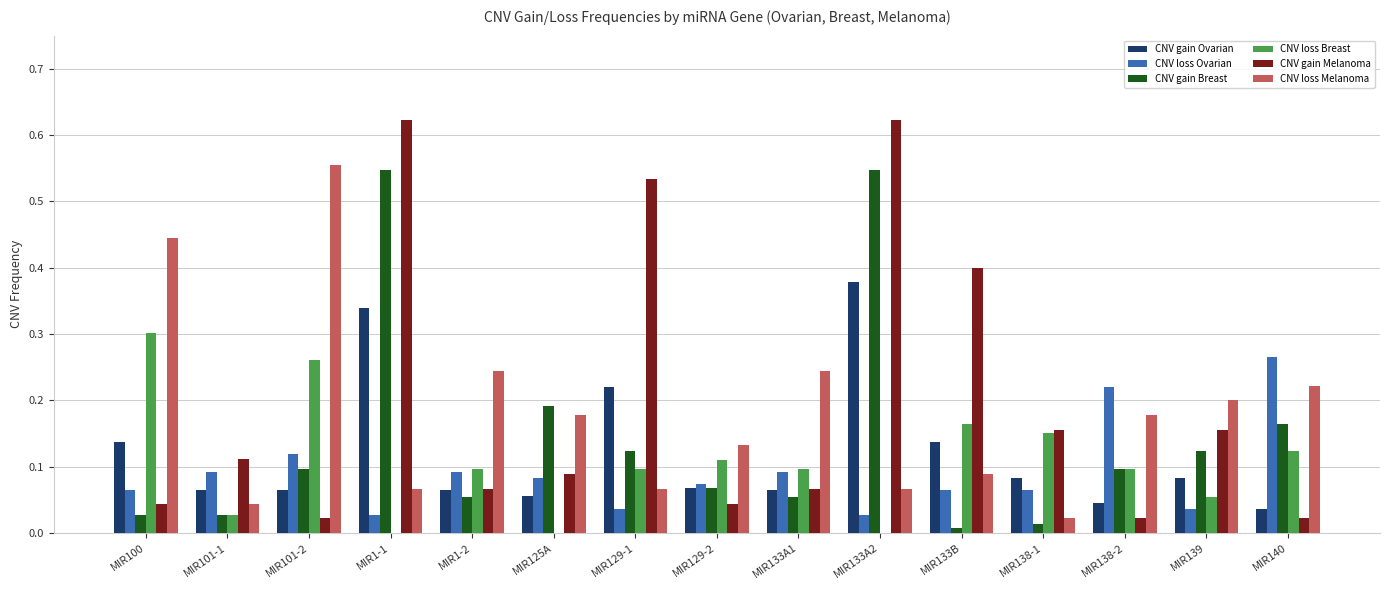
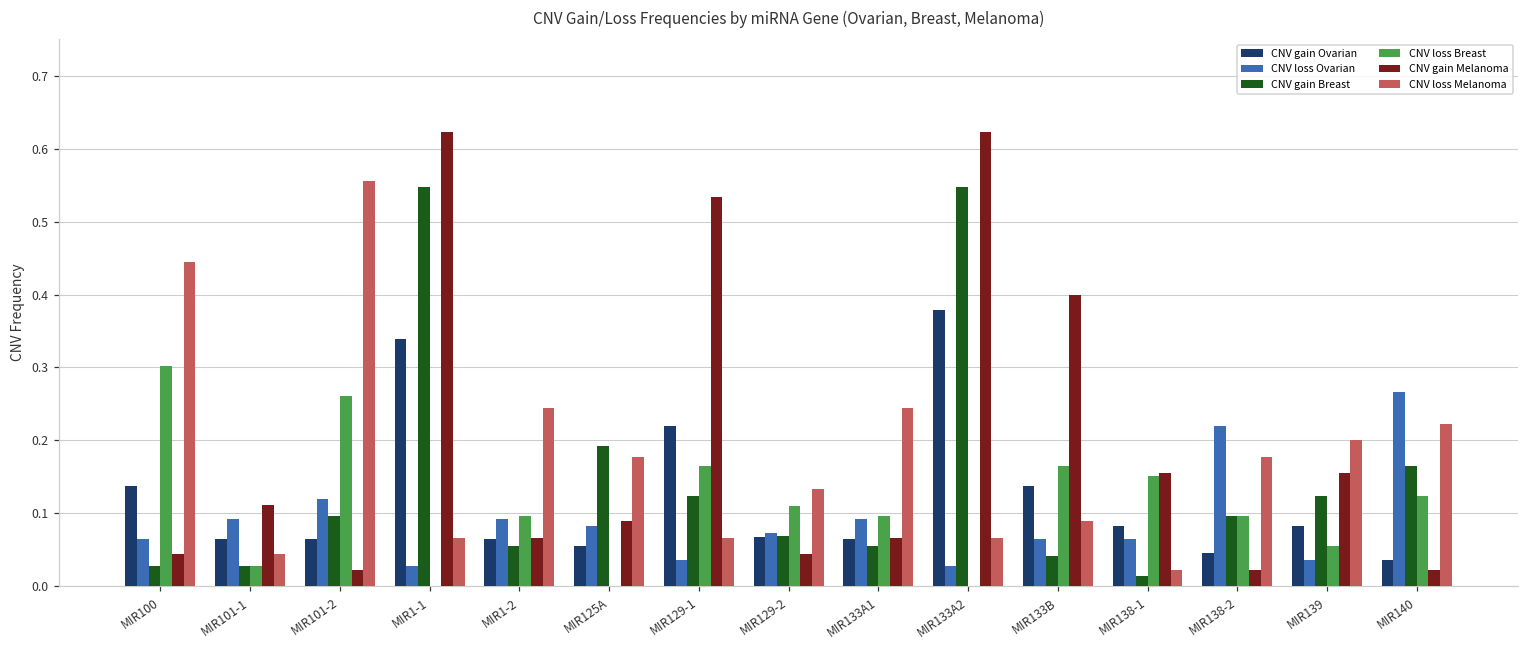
CNV loss Breast, MIR129-1: 0.10 -> 0.16
CNV gain Breast, MIR133B: 0.01 -> 0.04
